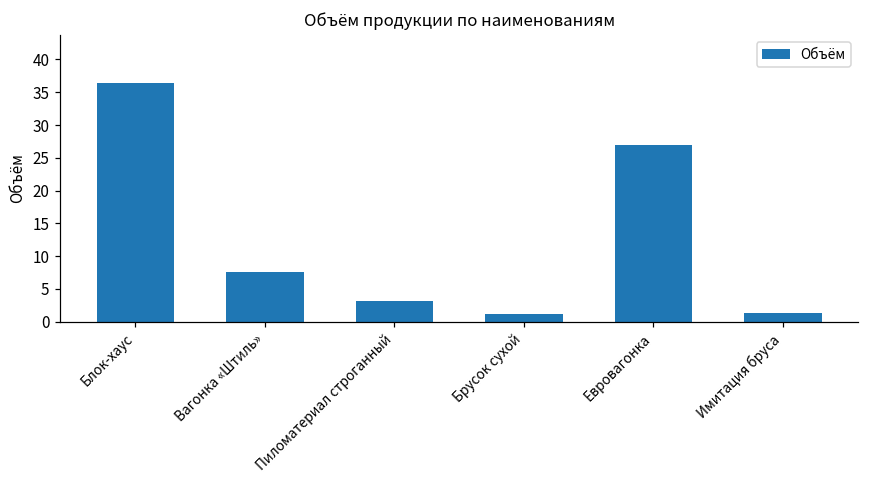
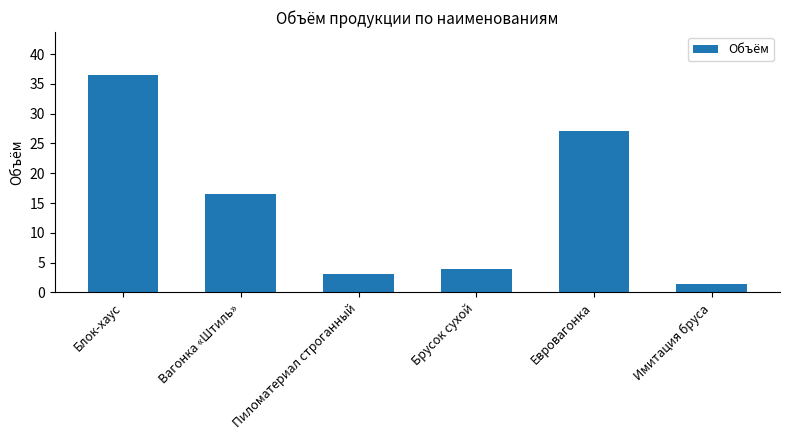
Вагонка «Штиль»: 8 -> 16
Брусок сухой: 1 -> 4
